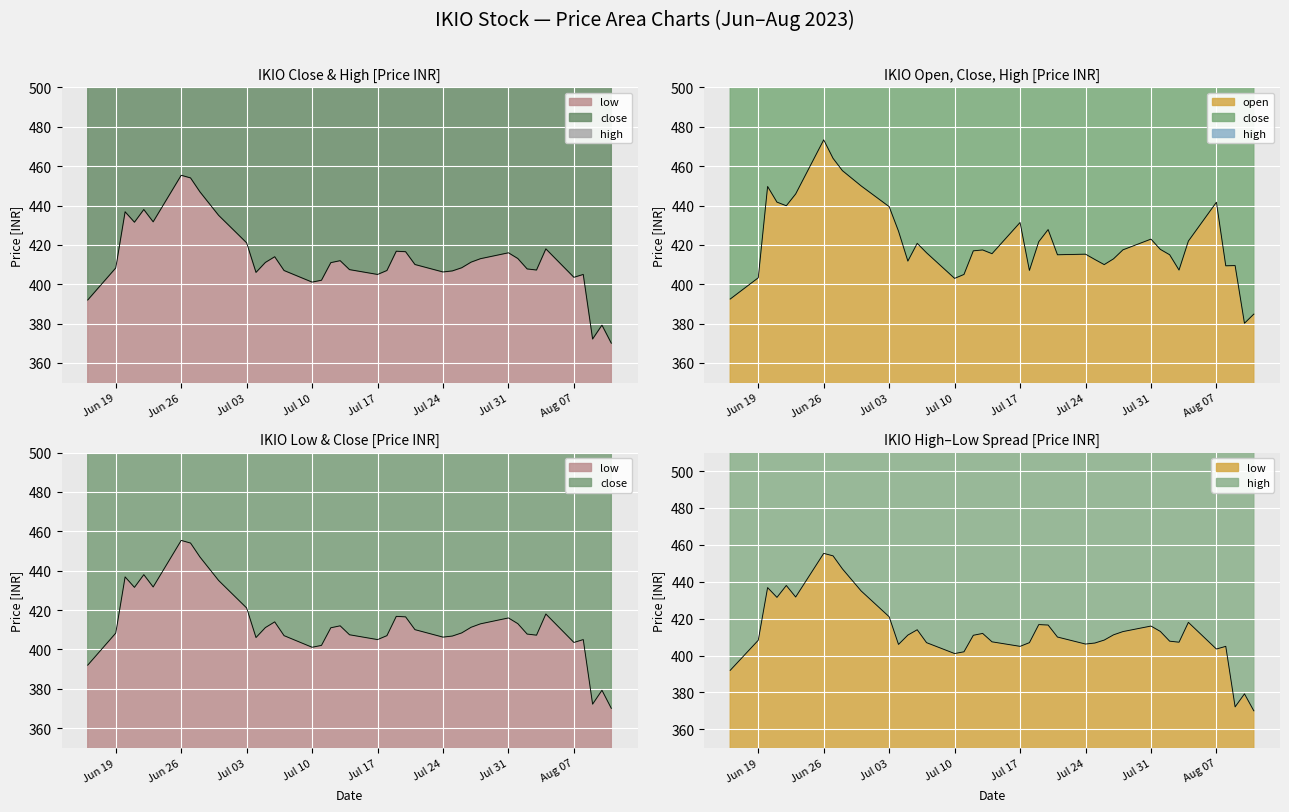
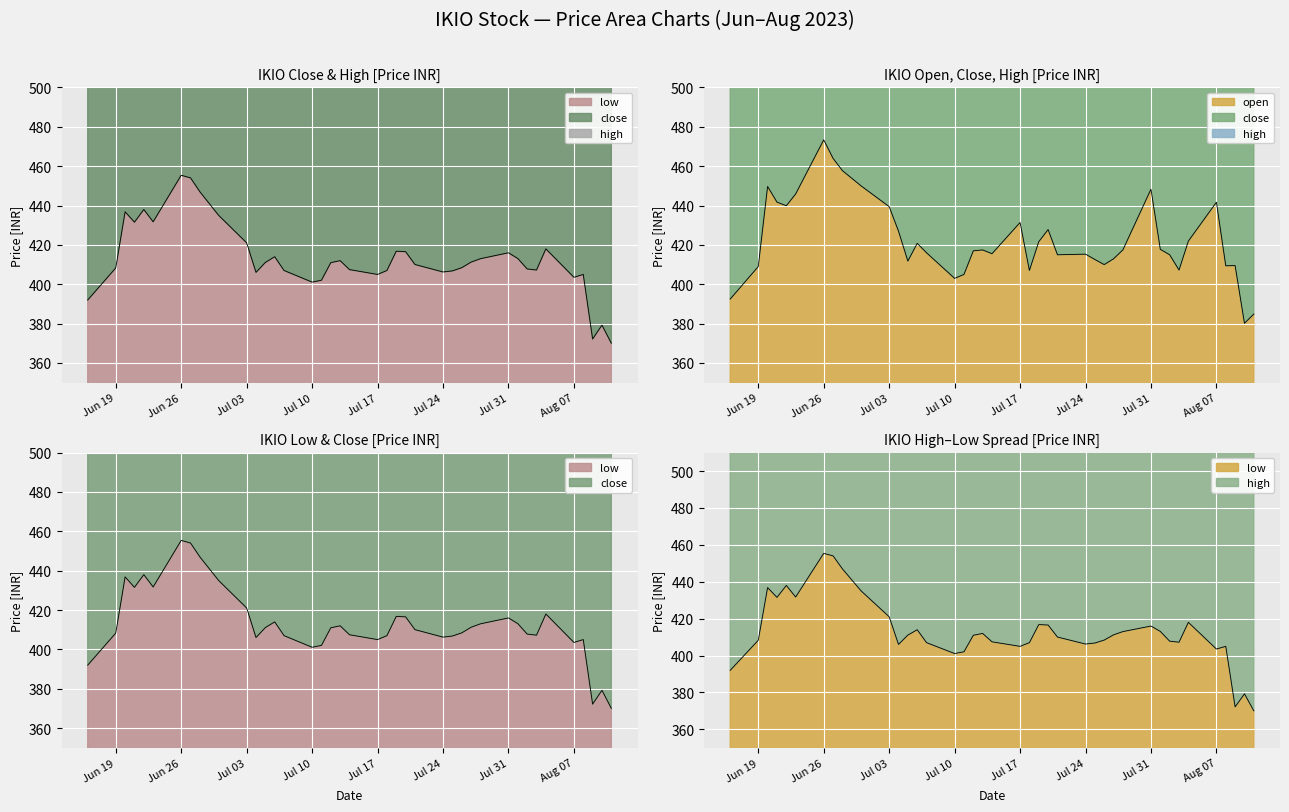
IKIO Open, Close, High [Price INR], open, Jun 19: 403 -> 409
IKIO Open, Close, High [Price INR], open, Jul 31: 423 -> 448
